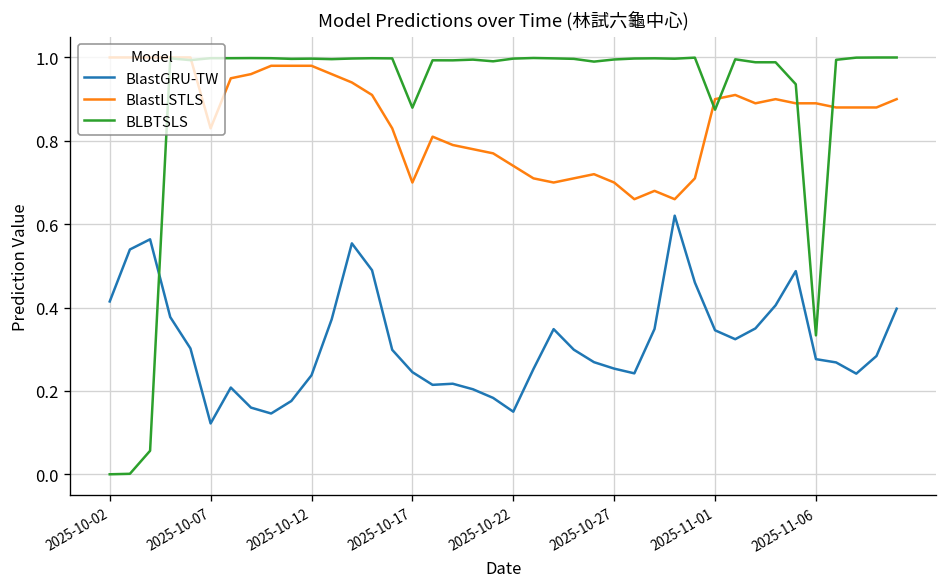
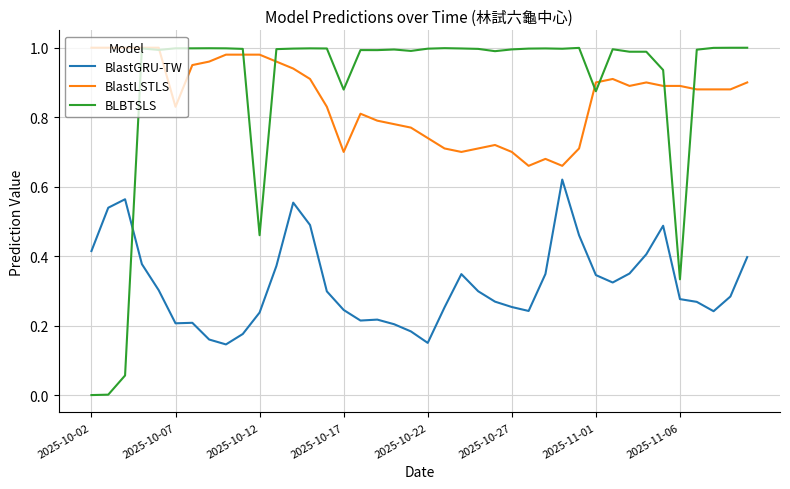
BlastGRU-TW, 2025-10-07: 0.12 -> 0.21
BLBTSLS, 2025-10-12: 1.00 -> 0.46
